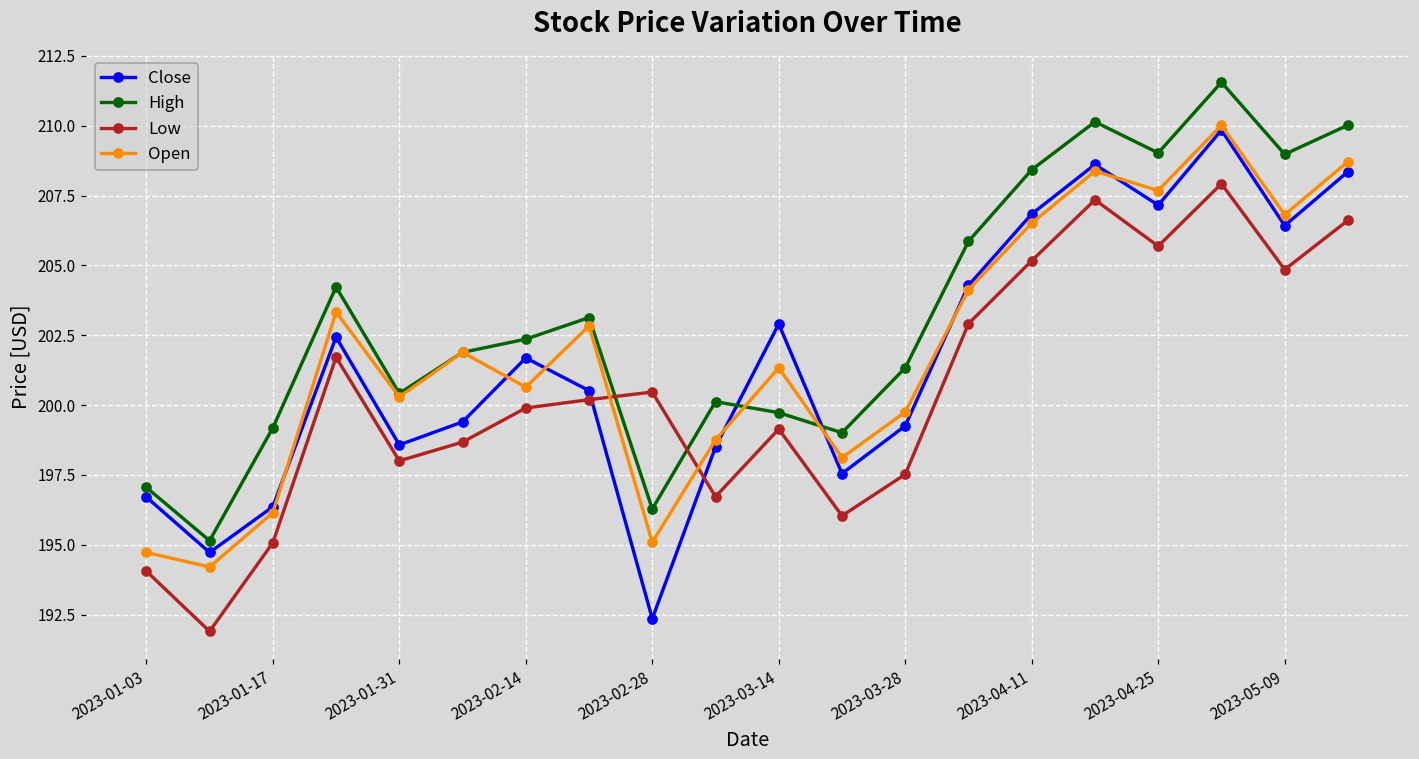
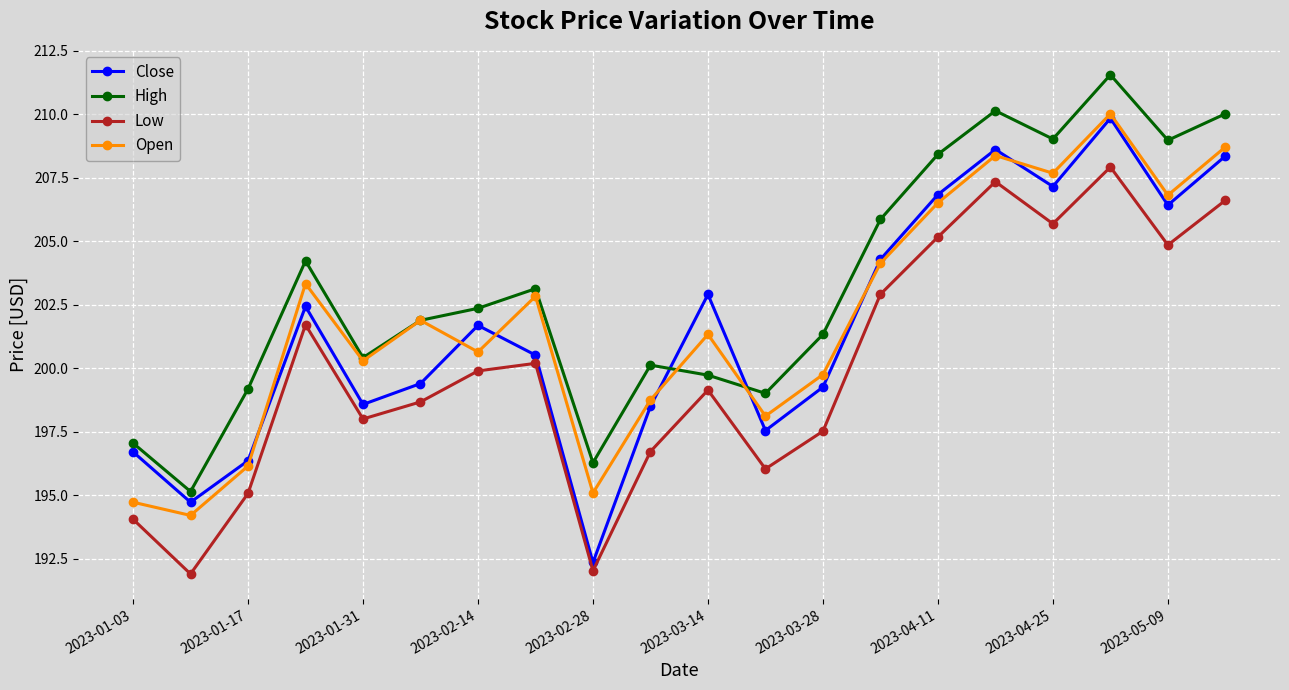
Low, 2023-02-28: 200.5 -> 192.0
